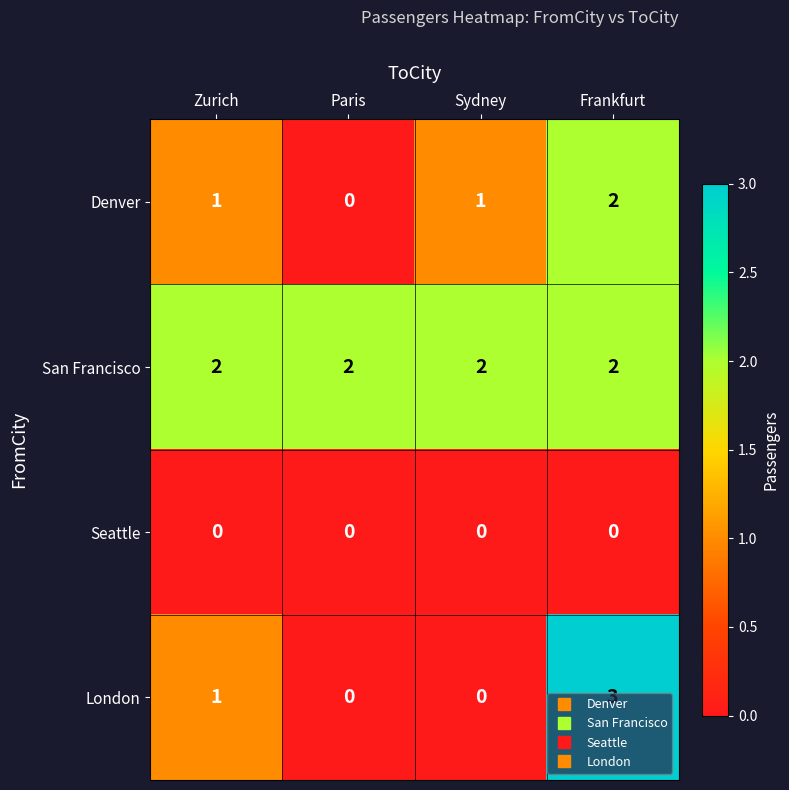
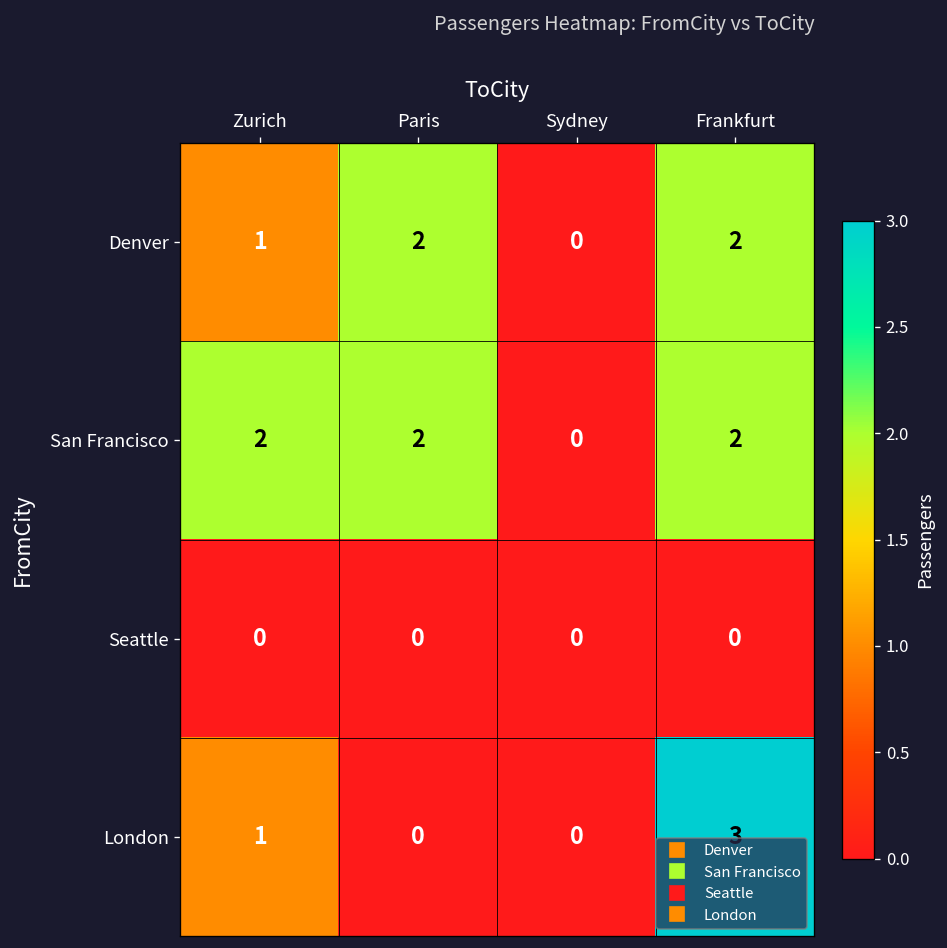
Denver, Paris: 0 -> 2
Denver, Sydney: 1 -> 0
San Francisco, Sydney: 2 -> 0
